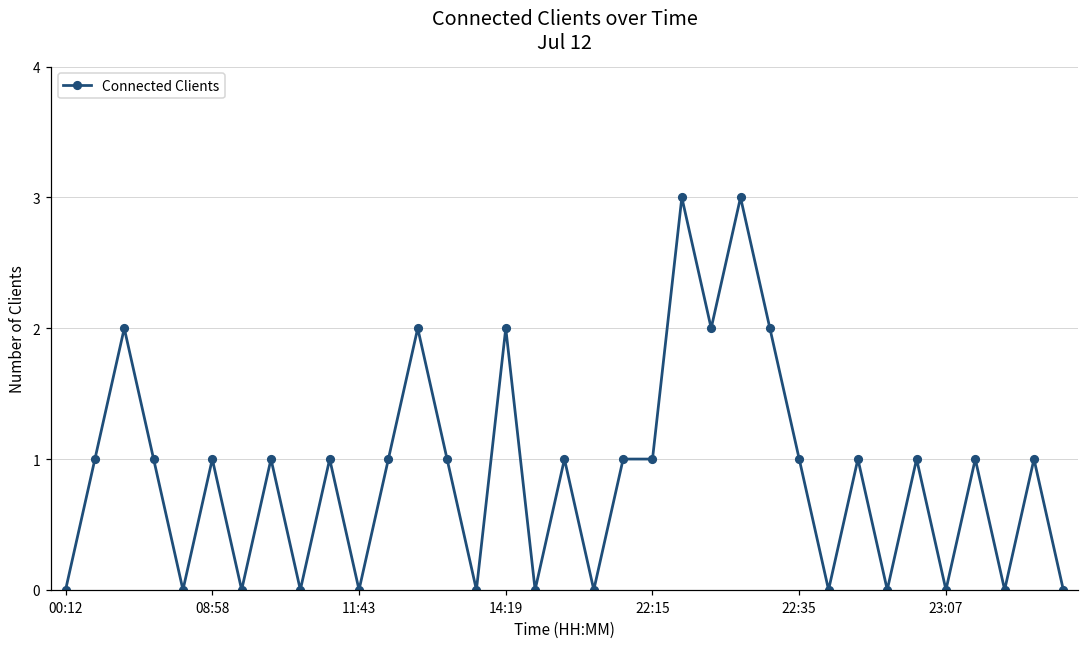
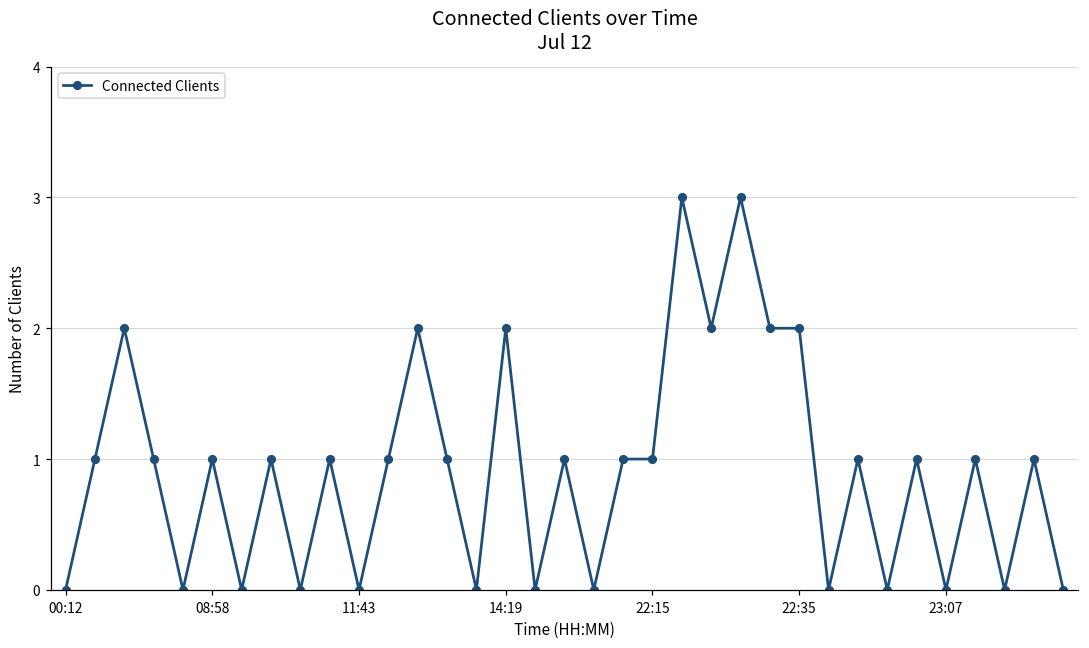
22:35: 1 -> 2
